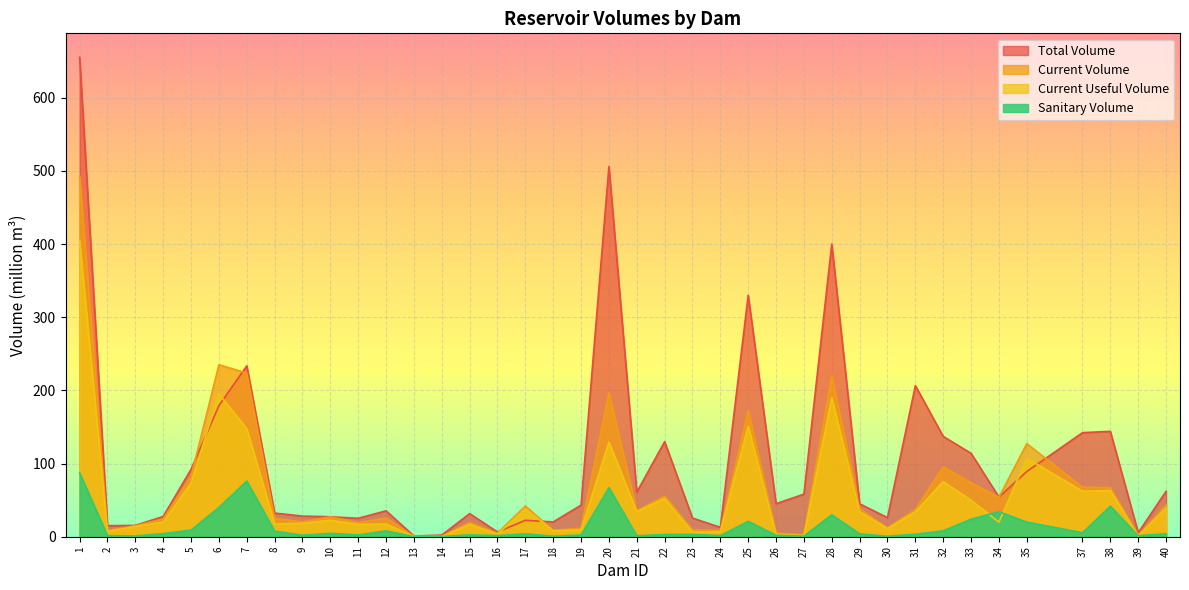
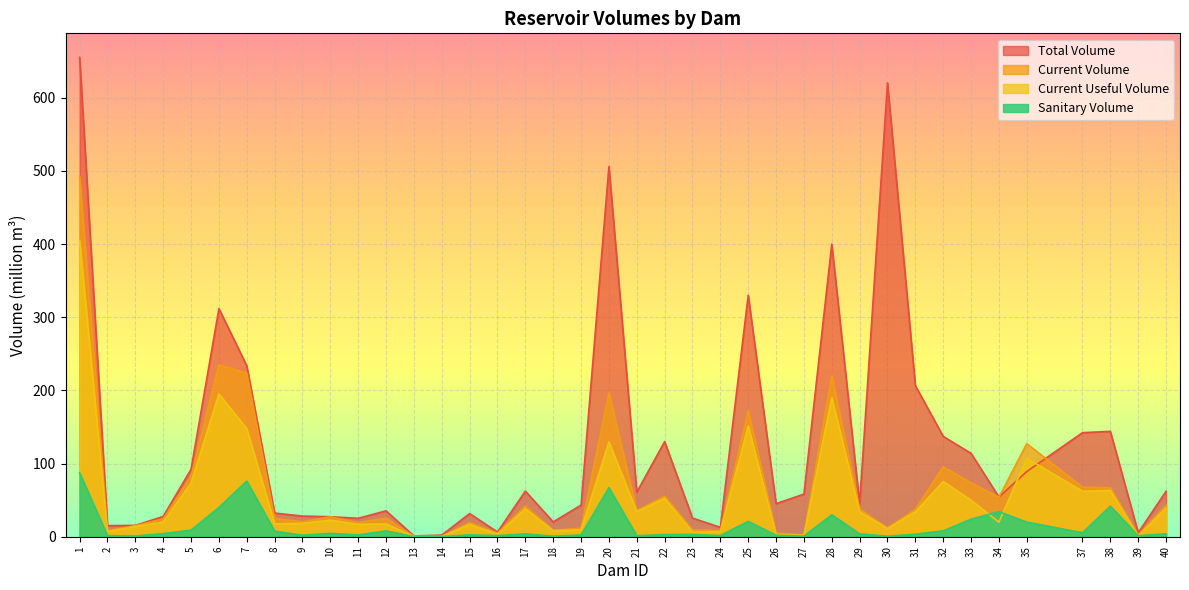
Total Volume, 6: 180 -> 310
Total Volume, 17: 20 -> 60
Total Volume, 30: 30 -> 620
